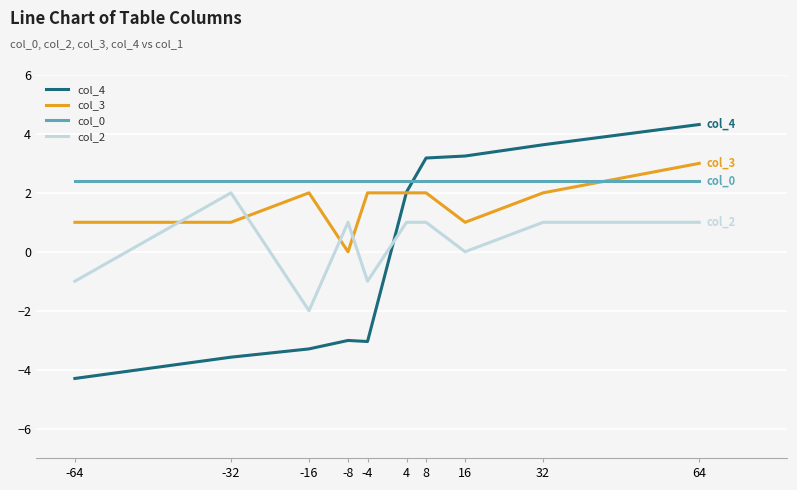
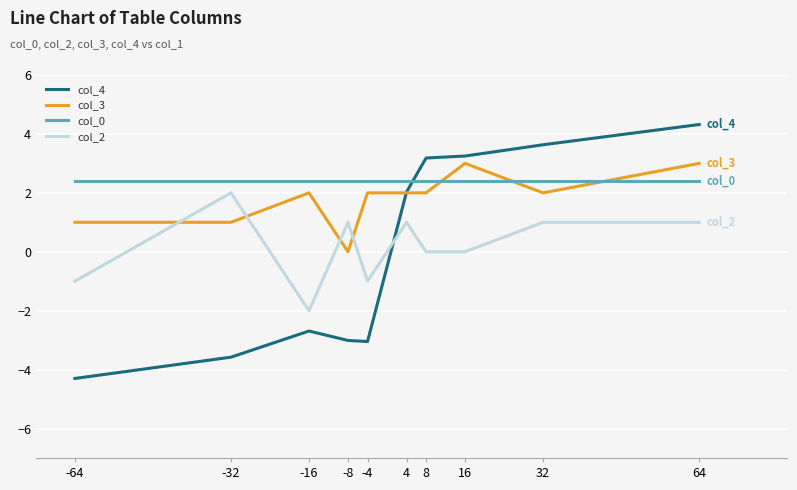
col_4, -16: -3.3 -> -2.7
col_2, 8: 1 -> 0
col_3, 16: 1 -> 3
